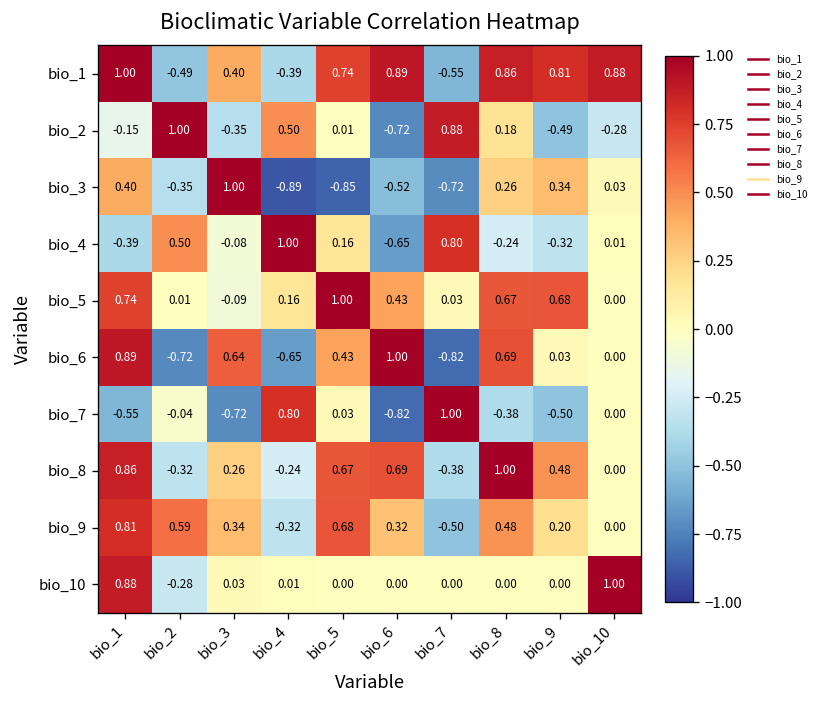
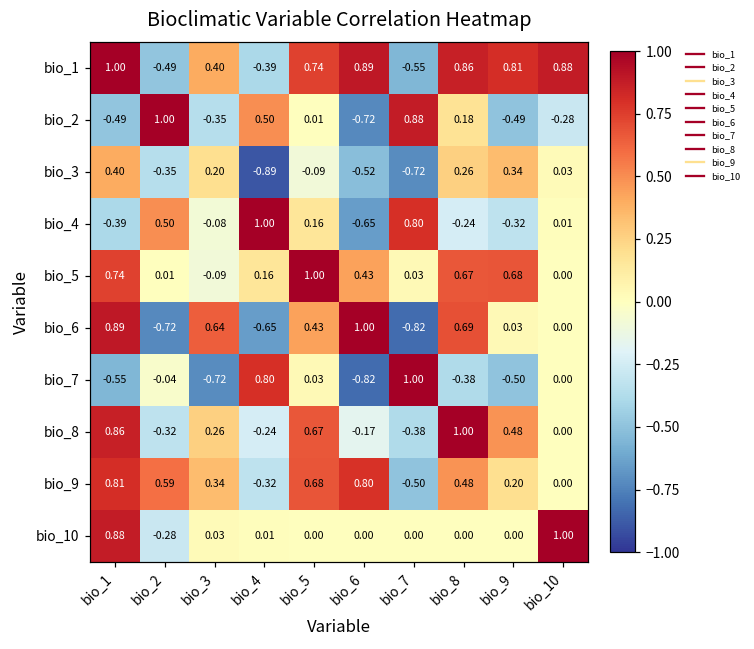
bio_2, bio_1: -0.15 -> -0.49
bio_3, bio_3: 1.00 -> 0.20
bio_3, bio_5: -0.85 -> -0.09
bio_8, bio_6: 0.69 -> -0.17
bio_9, bio_6: 0.32 -> 0.80
